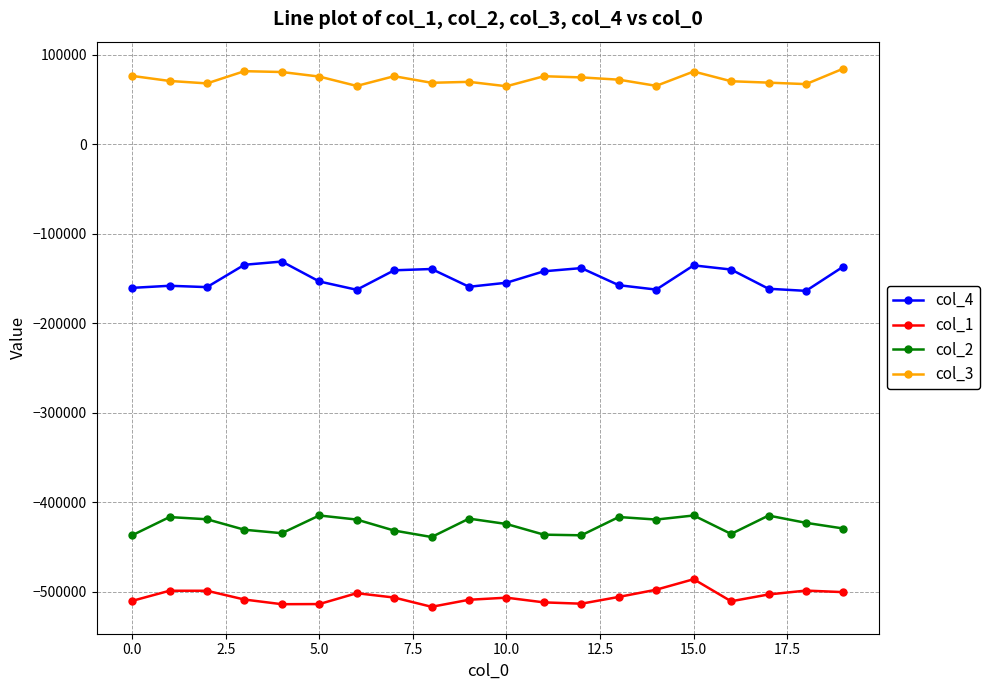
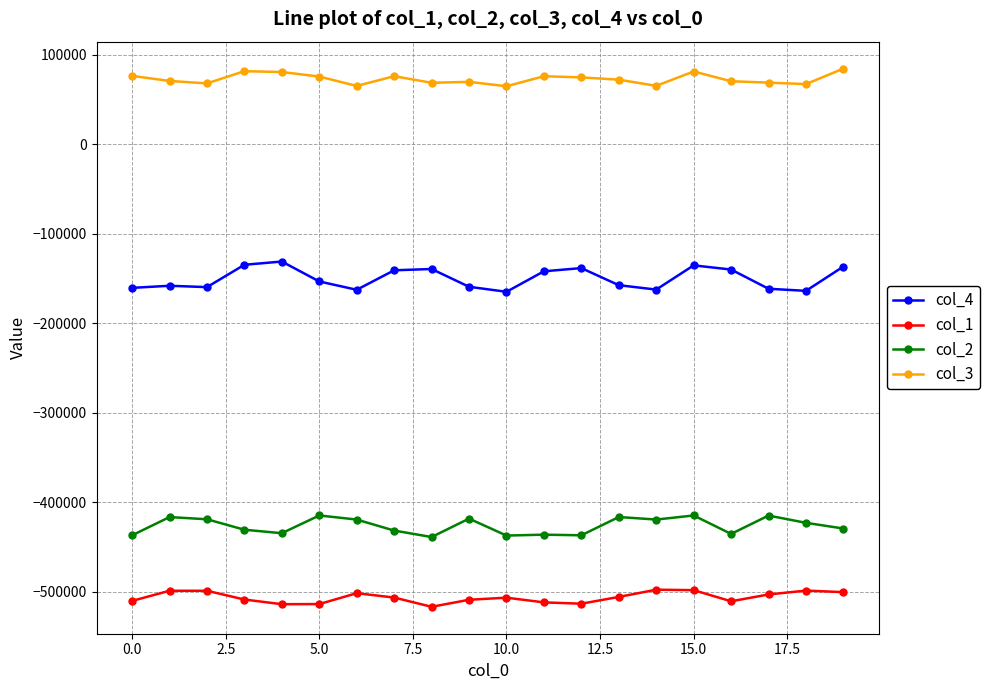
col_4, 10.0: -150000 -> -160000
col_2, 10.0: -420000 -> -440000
col_1, 15.0: -490000 -> -500000
